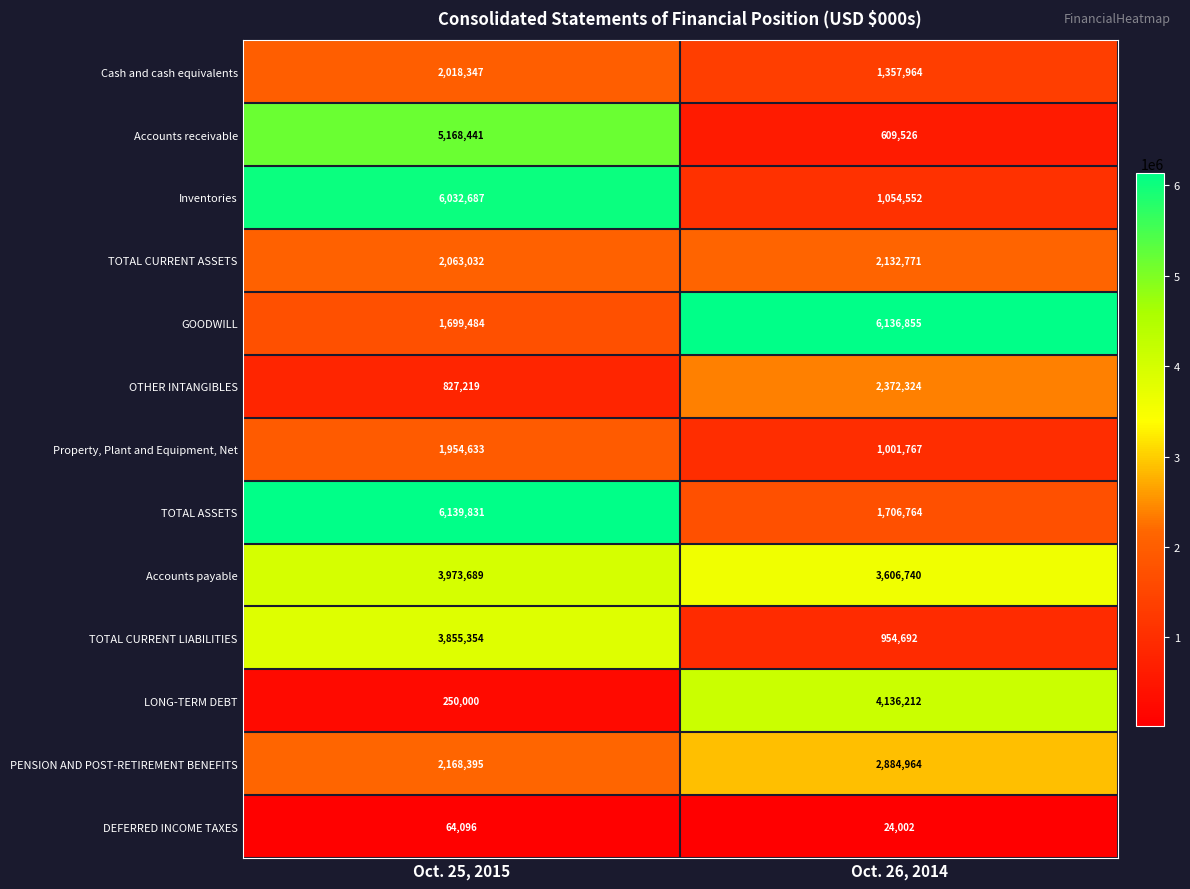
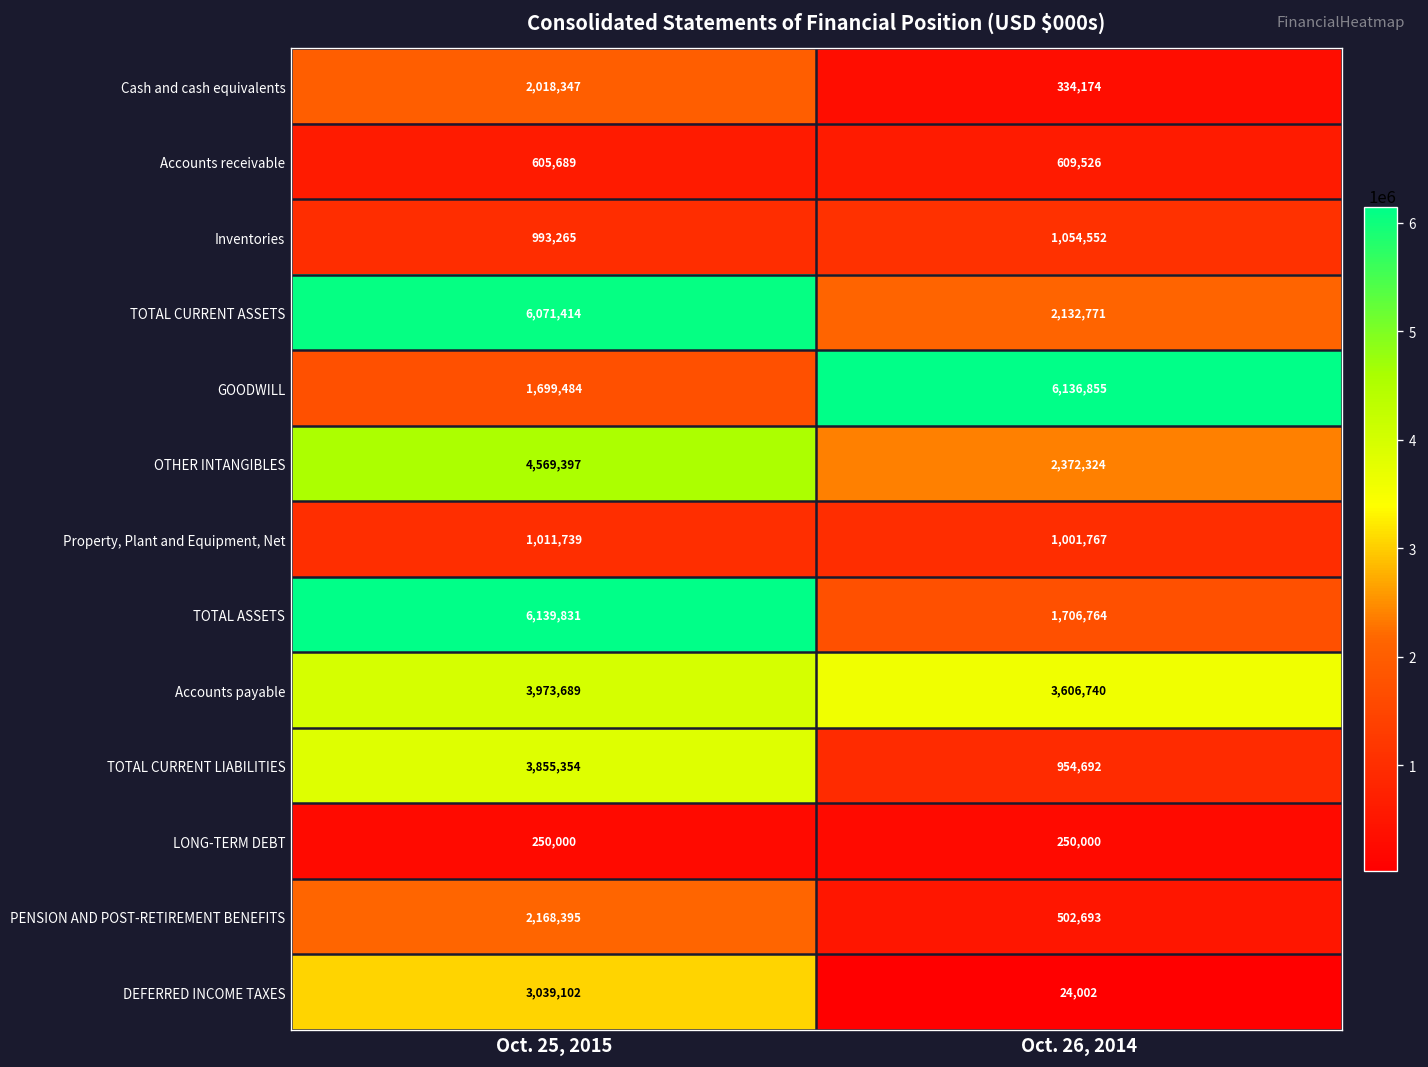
Cash and cash equivalents, Oct. 26, 2014: 1,357,964 -> 334,174
Accounts receivable, Oct. 25, 2015: 5,168,441 -> 605,689
Inventories, Oct. 25, 2015: 6,032,687 -> 993,265
TOTAL CURRENT ASSETS, Oct. 25, 2015: 2,063,032 -> 6,071,414
OTHER INTANGIBLES, Oct. 25, 2015: 827,219 -> 4,569,397
Property, Plant and Equipment, Net, Oct. 25, 2015: 1,954,633 -> 1,011,739
LONG-TERM DEBT, Oct. 26, 2014: 4,136,212 -> 250,000
PENSION AND POST-RETIREMENT BENEFITS, Oct. 26, 2014: 2,884,964 -> 502,693
DEFERRED INCOME TAXES, Oct. 25, 2015: 64,096 -> 3,039,102
